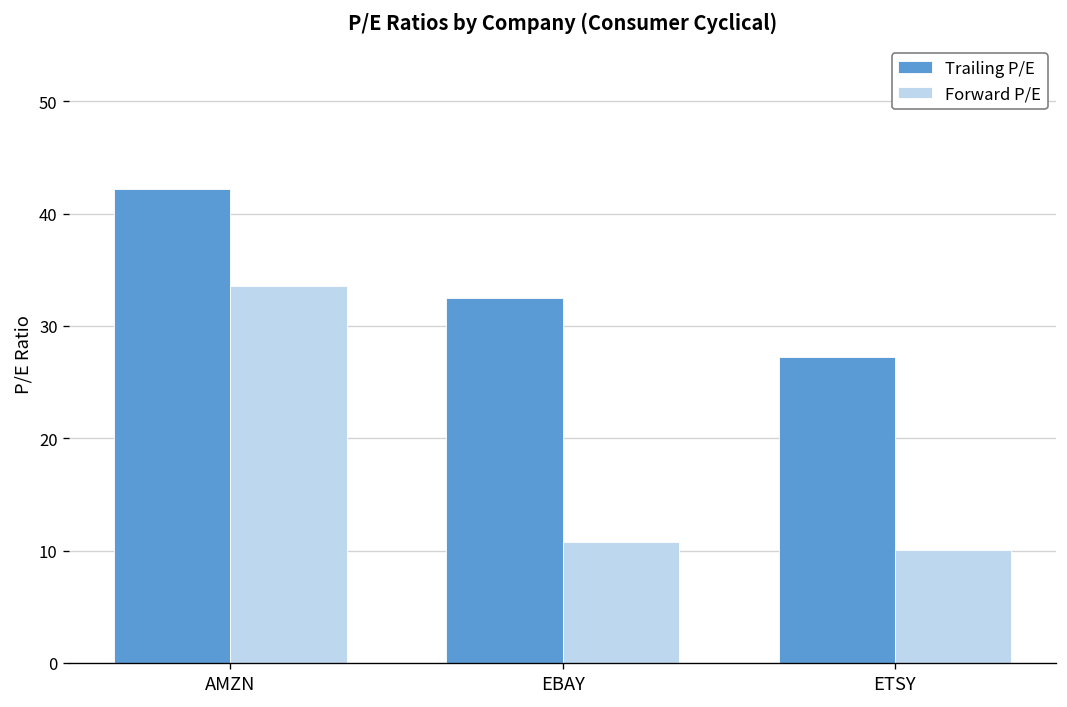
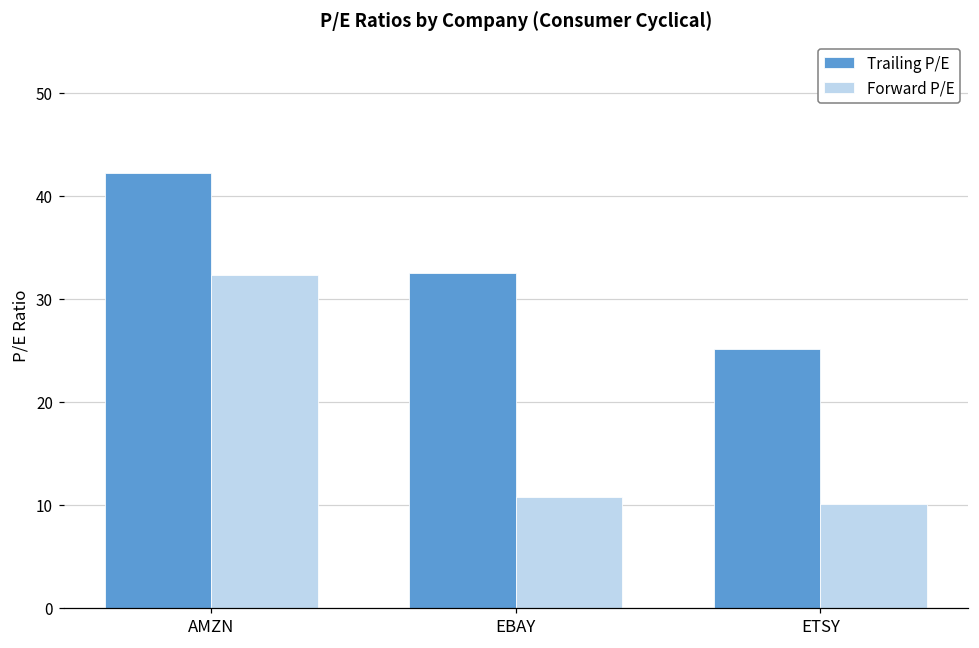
Forward P/E, AMZN: 34 -> 32
Trailing P/E, ETSY: 27 -> 25
